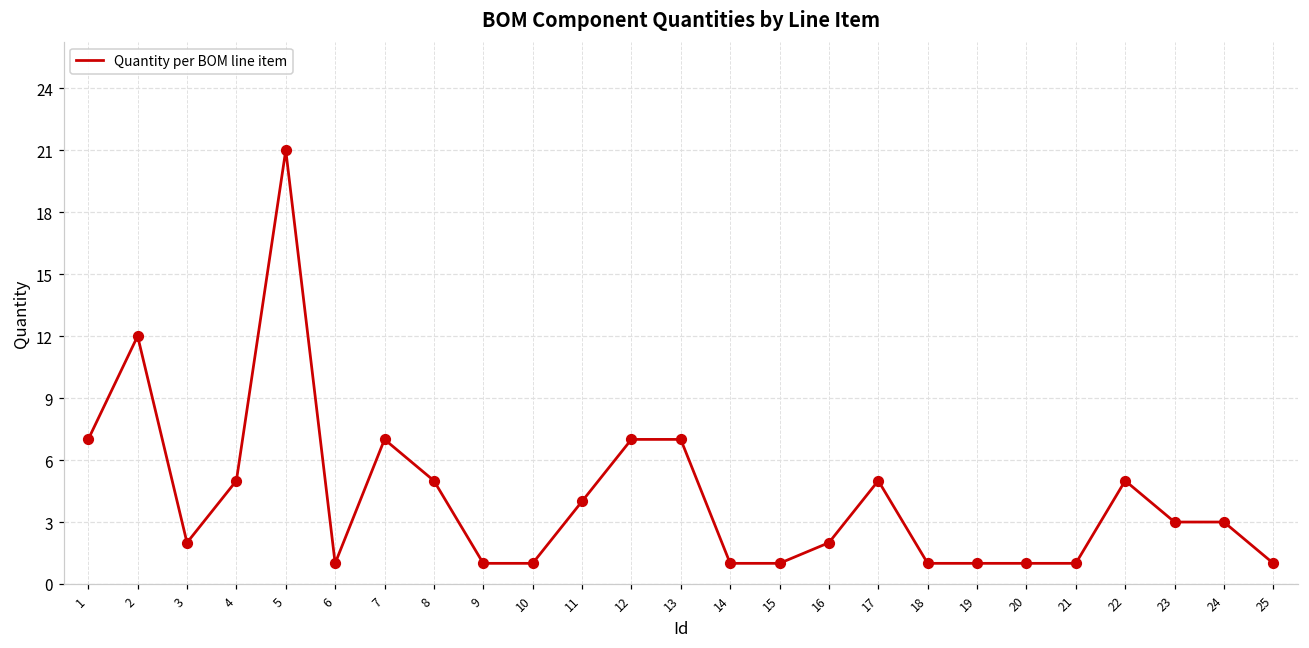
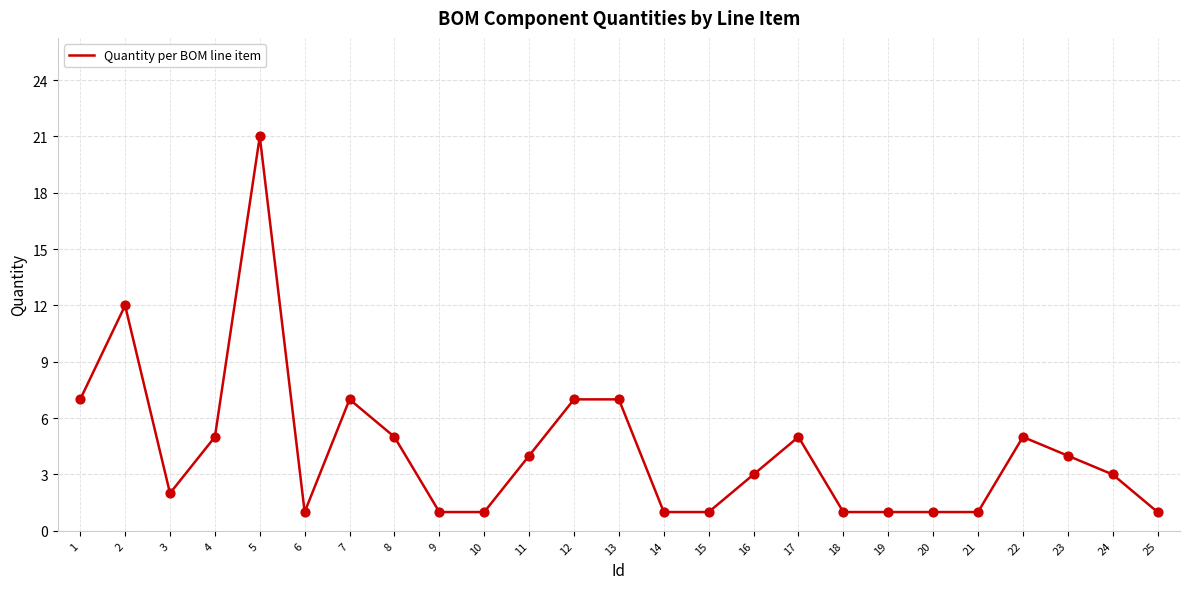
16: 2 -> 3
23: 3 -> 4
